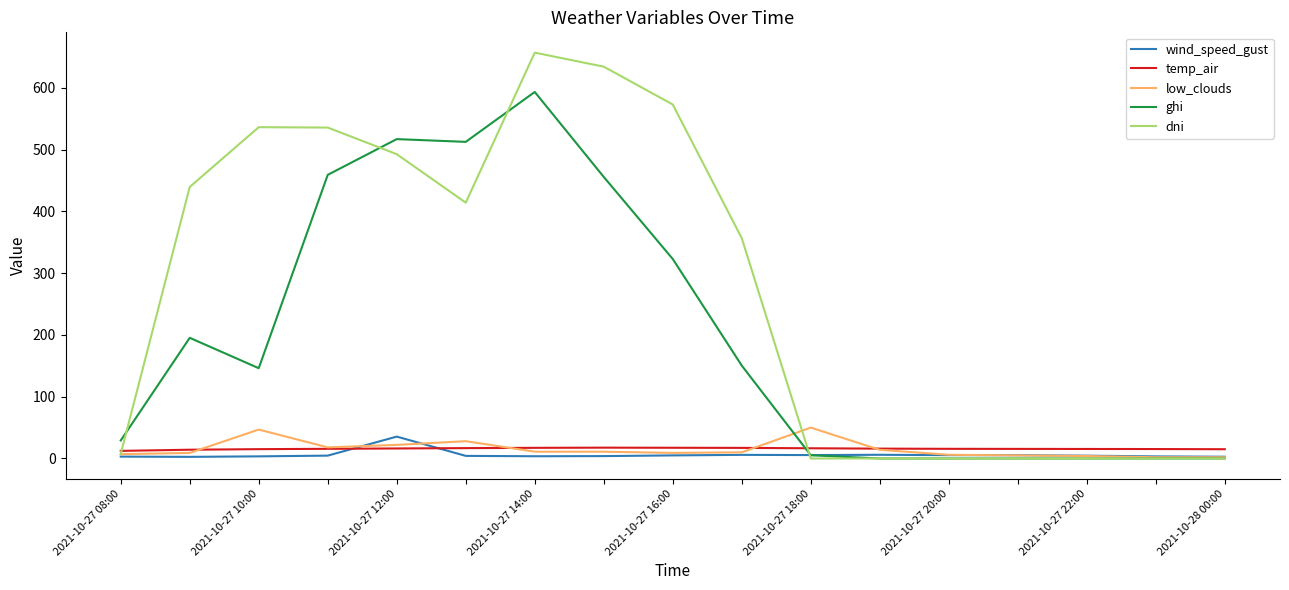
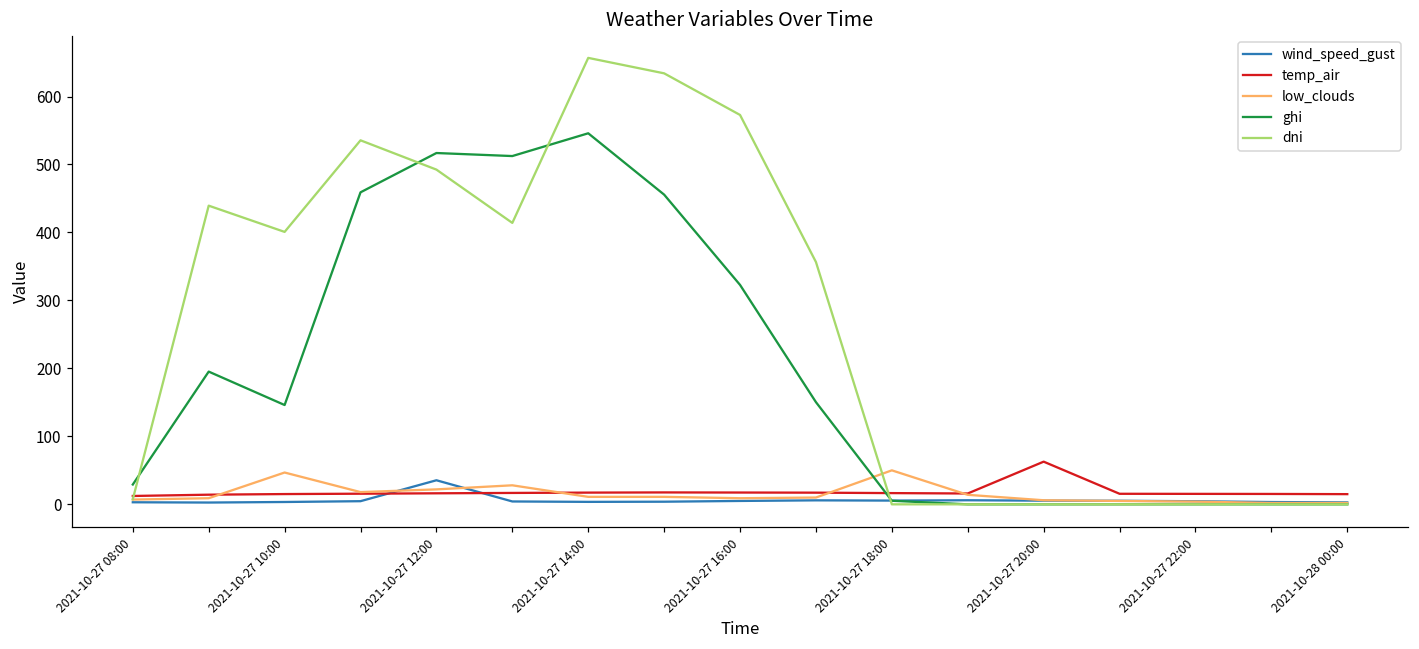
dni, 2021-10-27 10:00: 540 -> 400
ghi, 2021-10-27 14:00: 590 -> 550
temp_air, 2021-10-27 20:00: 20 -> 60
